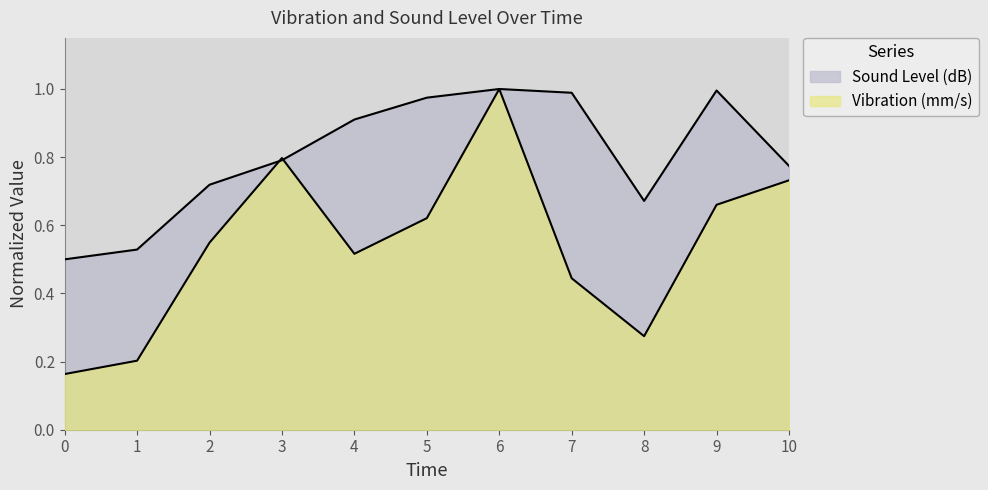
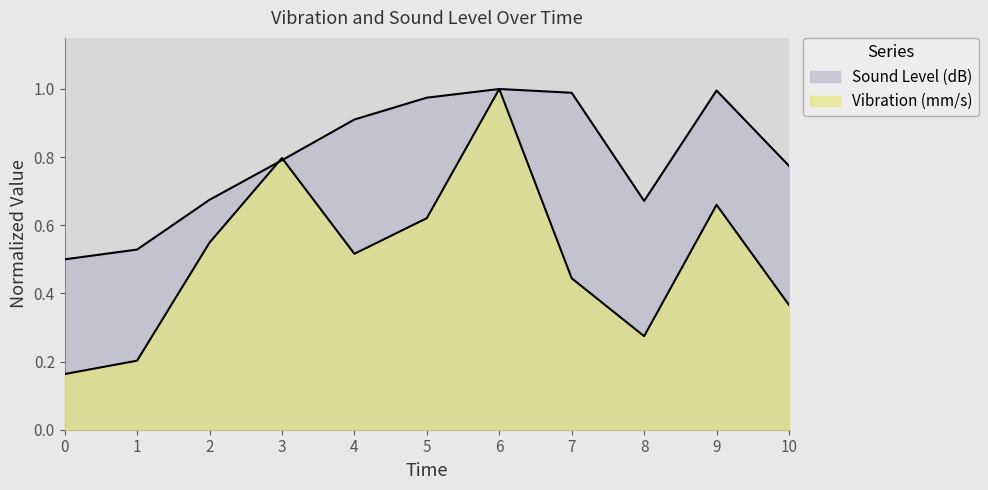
Sound Level (dB), 2: 0.72 -> 0.67
Vibration (mm/s), 10: 0.73 -> 0.37
